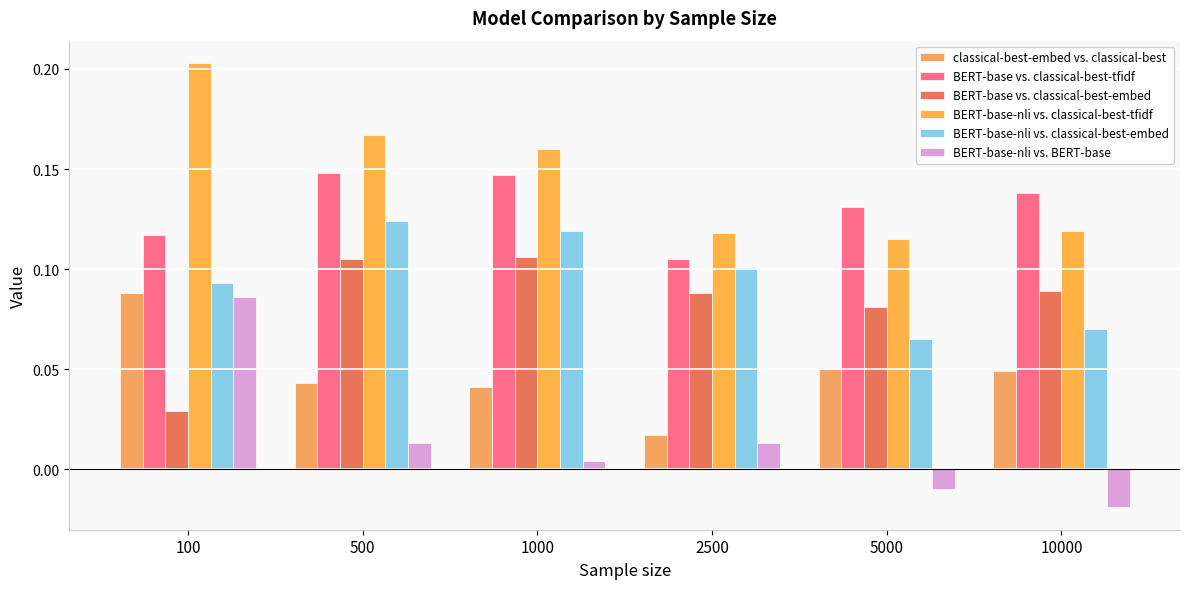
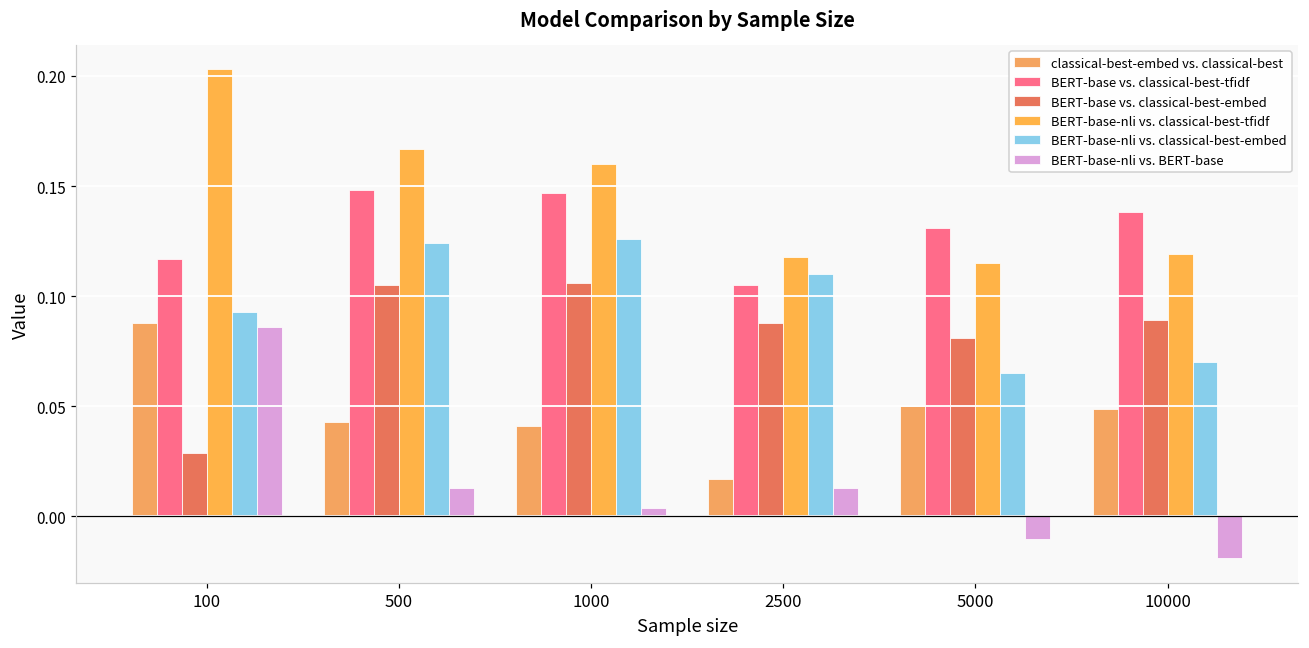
BERT-base-nli vs. classical-best-embed, 1000: 0.119 -> 0.126
BERT-base-nli vs. classical-best-embed, 2500: 0.101 -> 0.110
